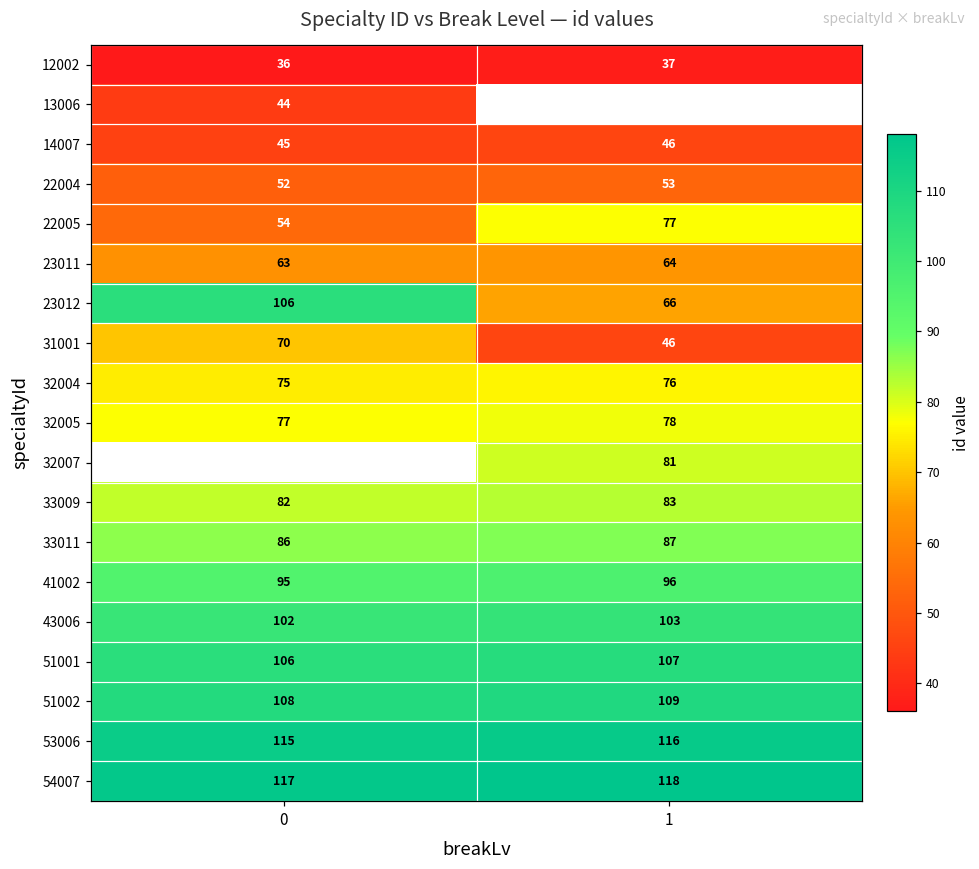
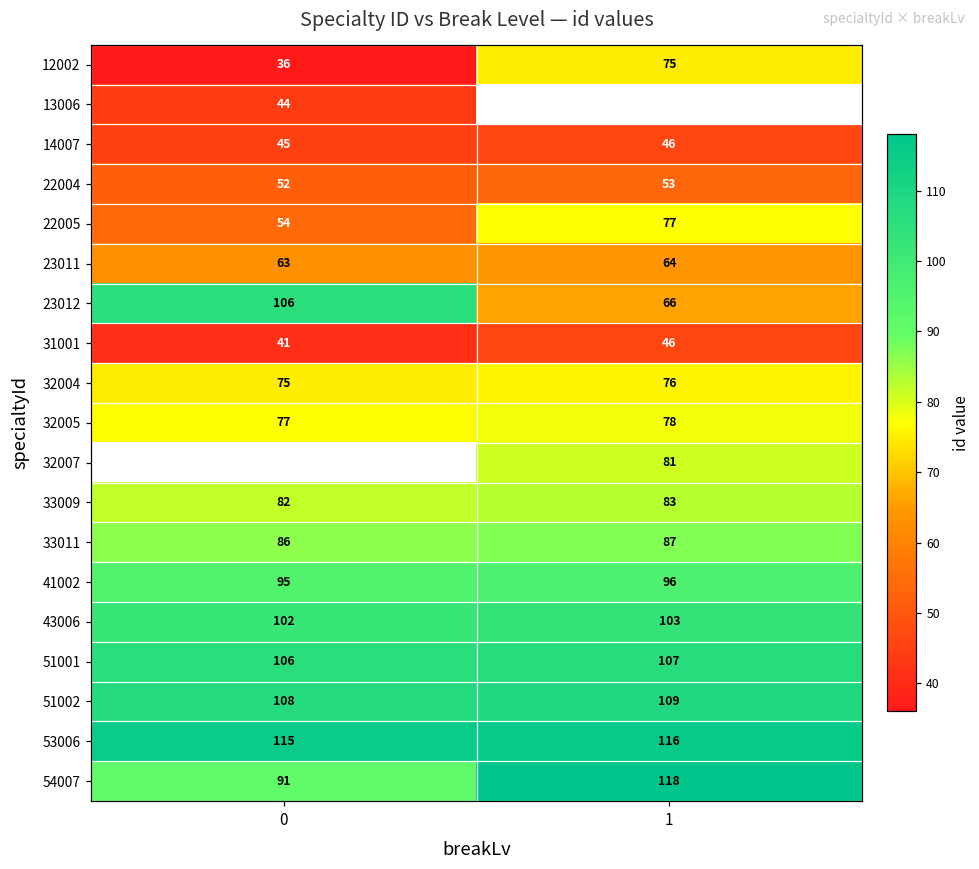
12002, 1: 37 -> 75
31001, 0: 70 -> 41
54007, 0: 117 -> 91
